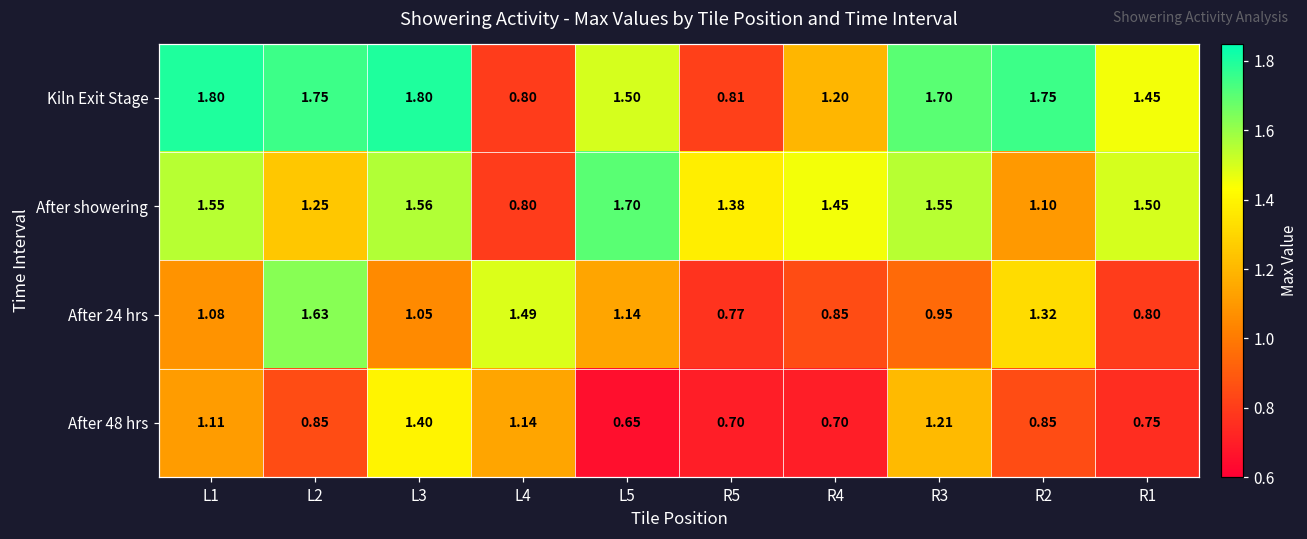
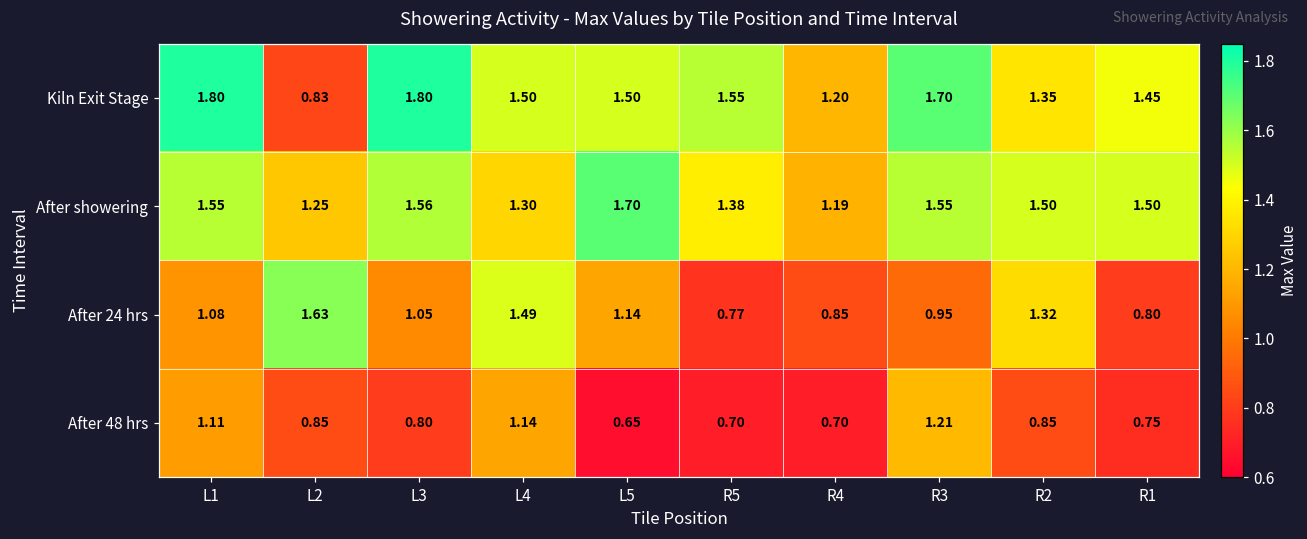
Kiln Exit Stage, L2: 1.75 -> 0.83
Kiln Exit Stage, L4: 0.80 -> 1.50
Kiln Exit Stage, R5: 0.81 -> 1.55
Kiln Exit Stage, R2: 1.75 -> 1.35
After showering, L4: 0.80 -> 1.30
After showering, R4: 1.45 -> 1.19
After showering, R2: 1.10 -> 1.50
After 48 hrs, L3: 1.40 -> 0.80
